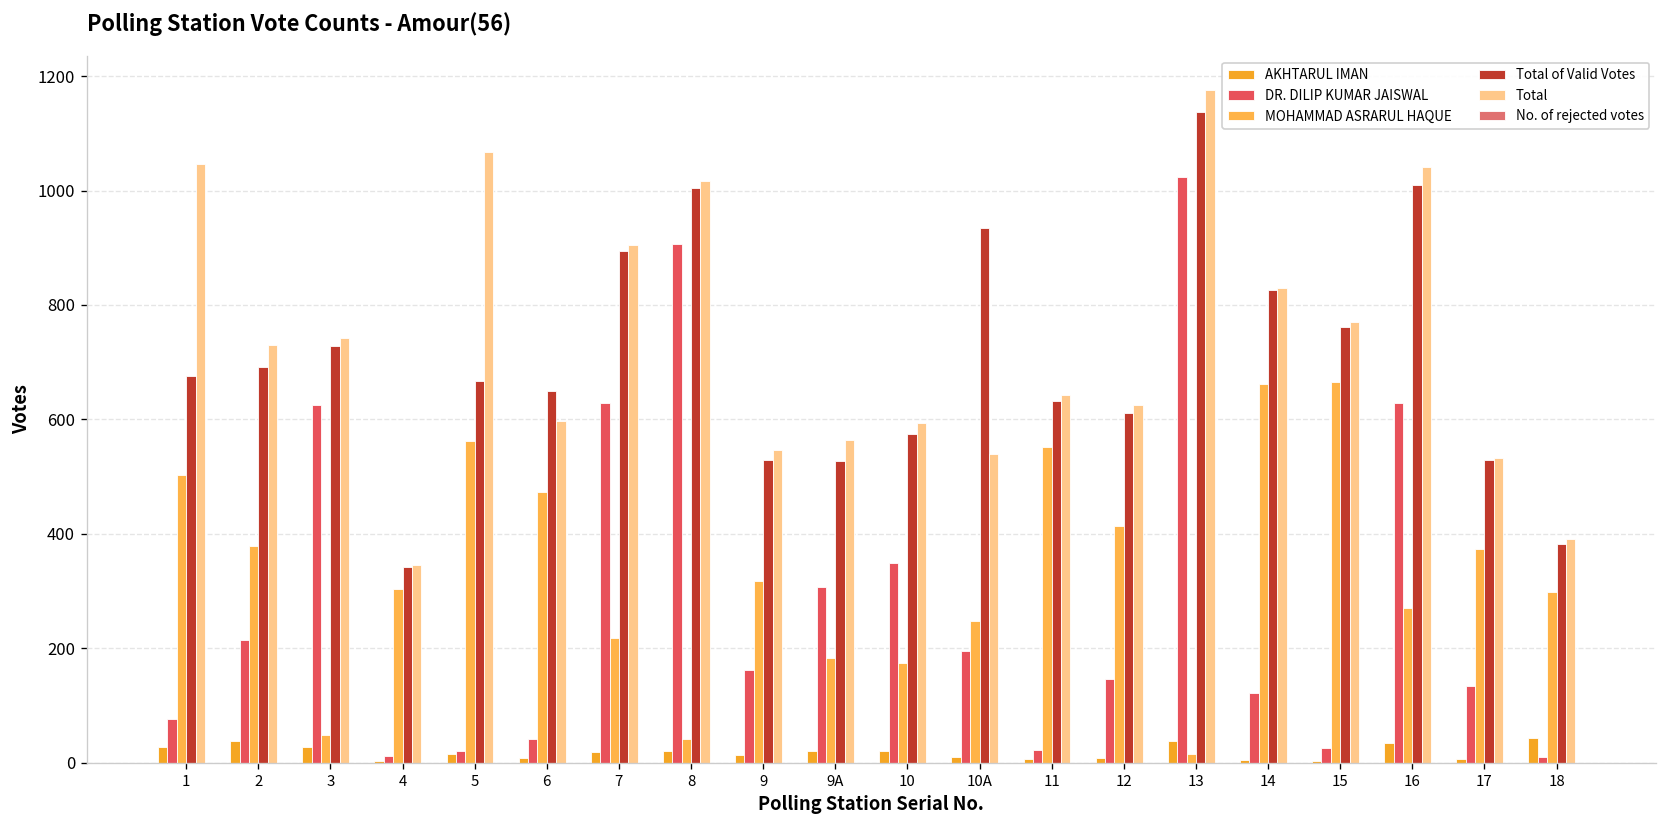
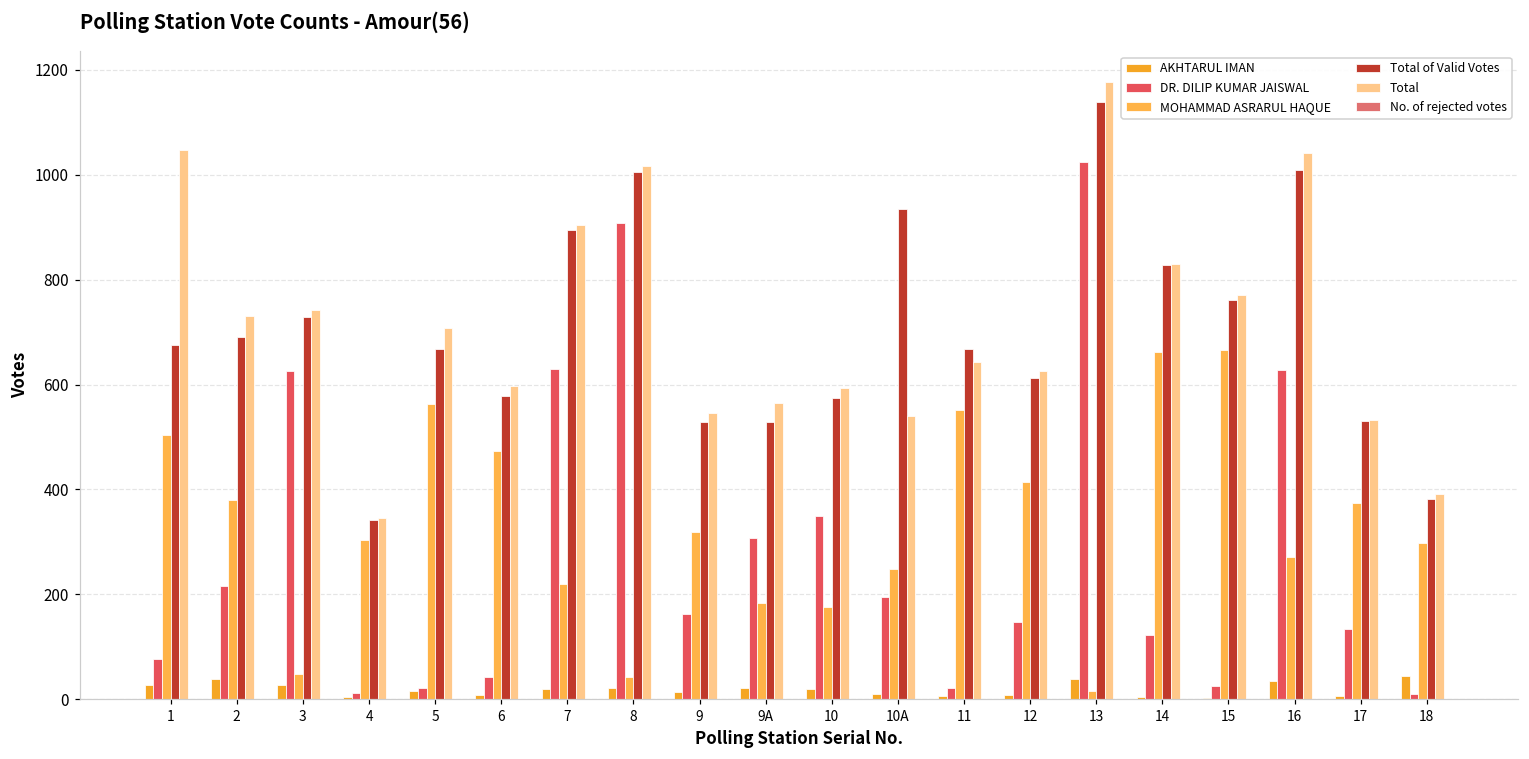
Total, 5: 1070 -> 710
Total of Valid Votes, 6: 650 -> 580
Total of Valid Votes, 11: 630 -> 670
